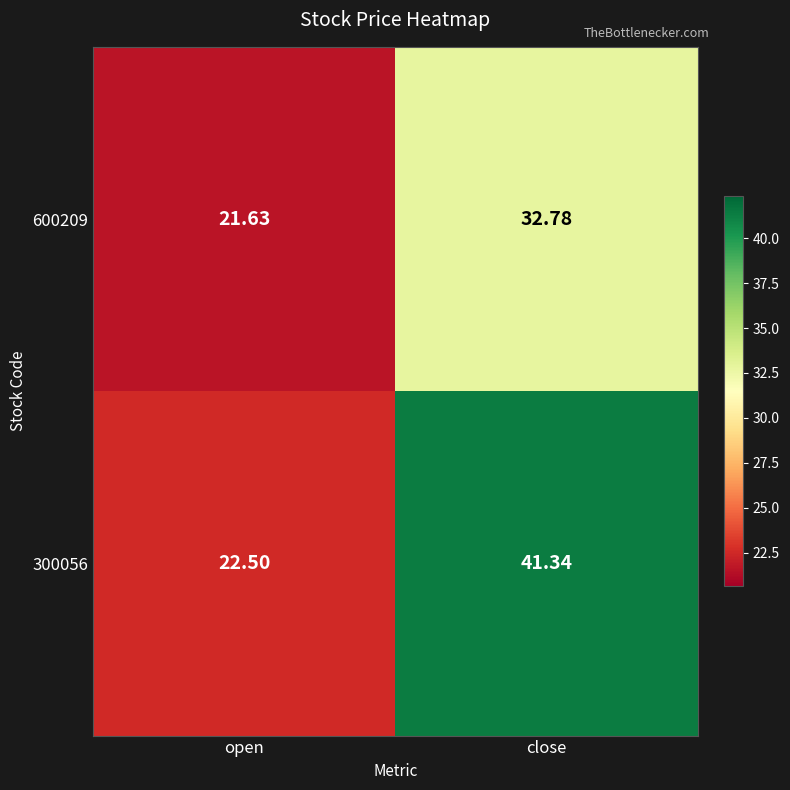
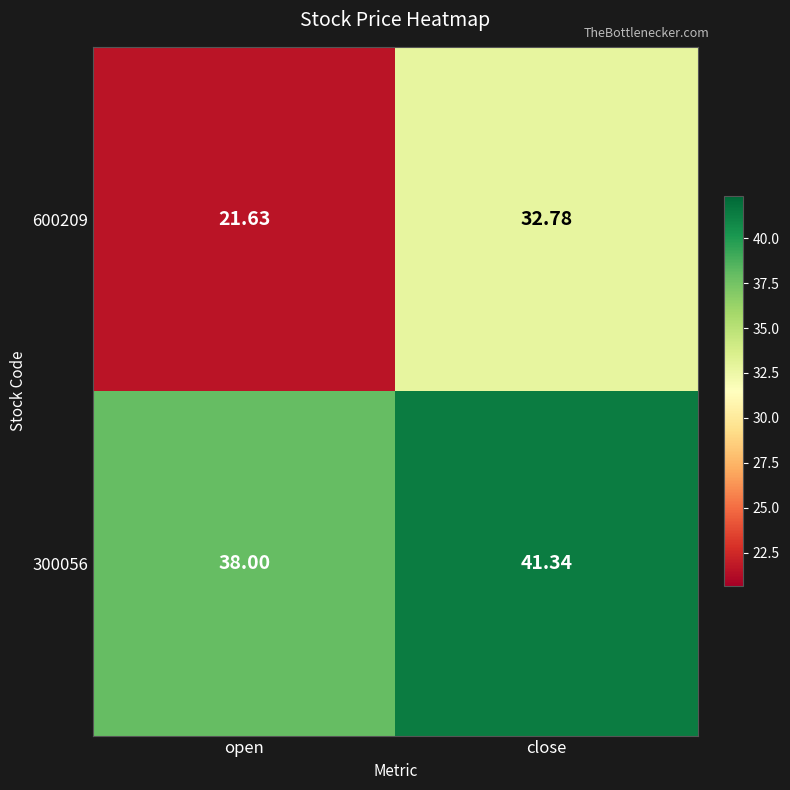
300056, open: 22.50 -> 38.00
